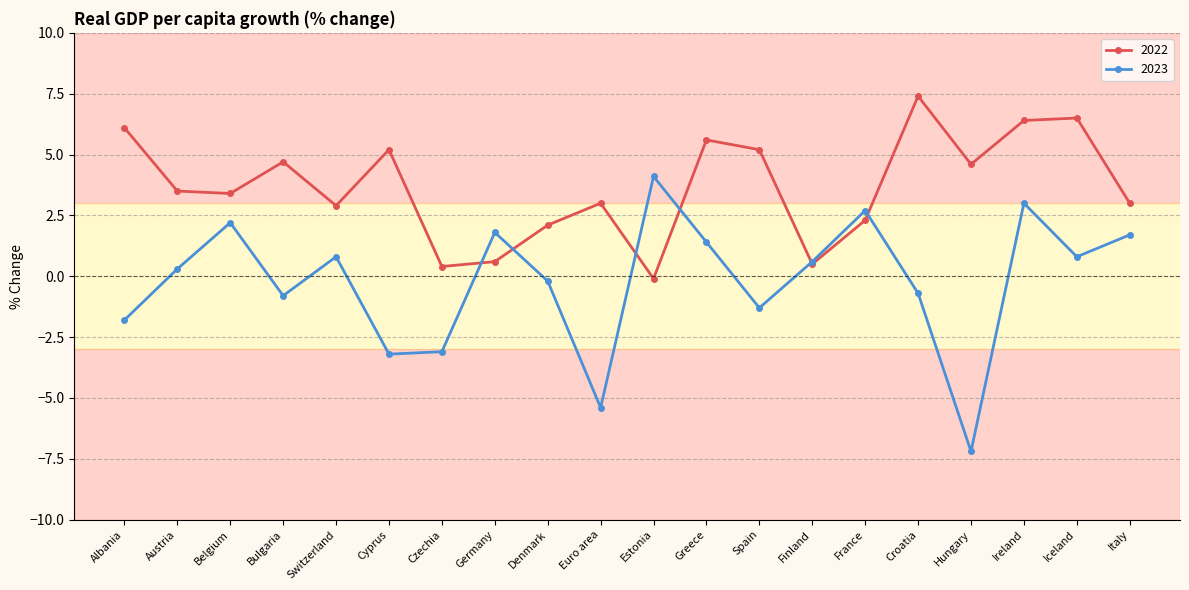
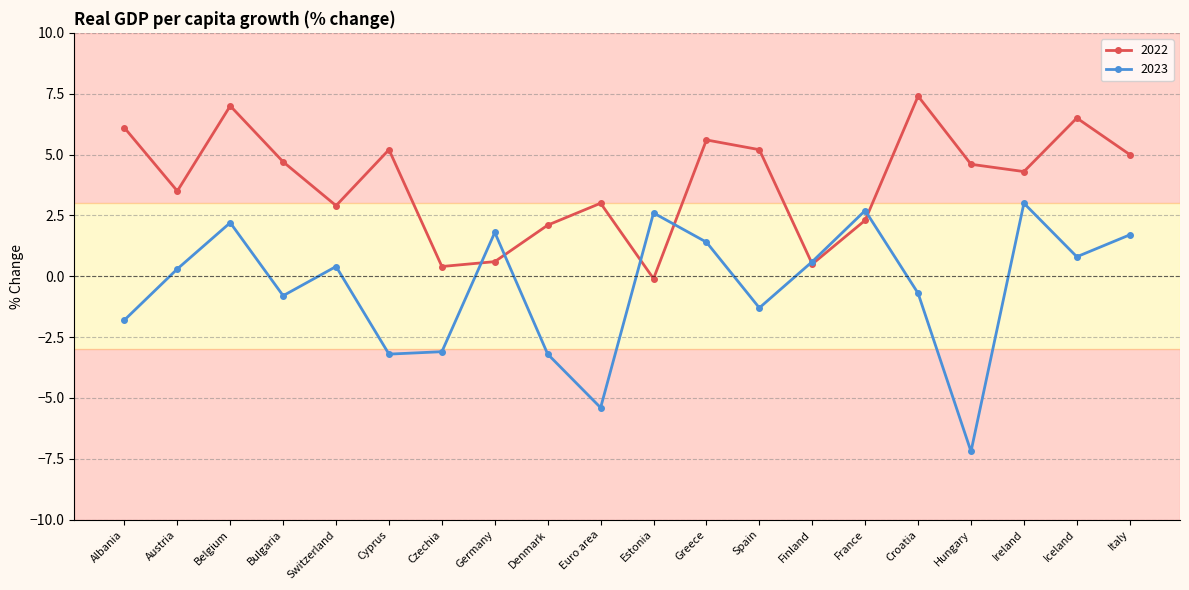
2022, Belgium: 3.4 -> 7.0
2023, Switzerland: 0.8 -> 0.4
2023, Denmark: -0.2 -> -3.2
2023, Estonia: 4.1 -> 2.6
2022, Ireland: 6.4 -> 4.3
2022, Italy: 3 -> 5
